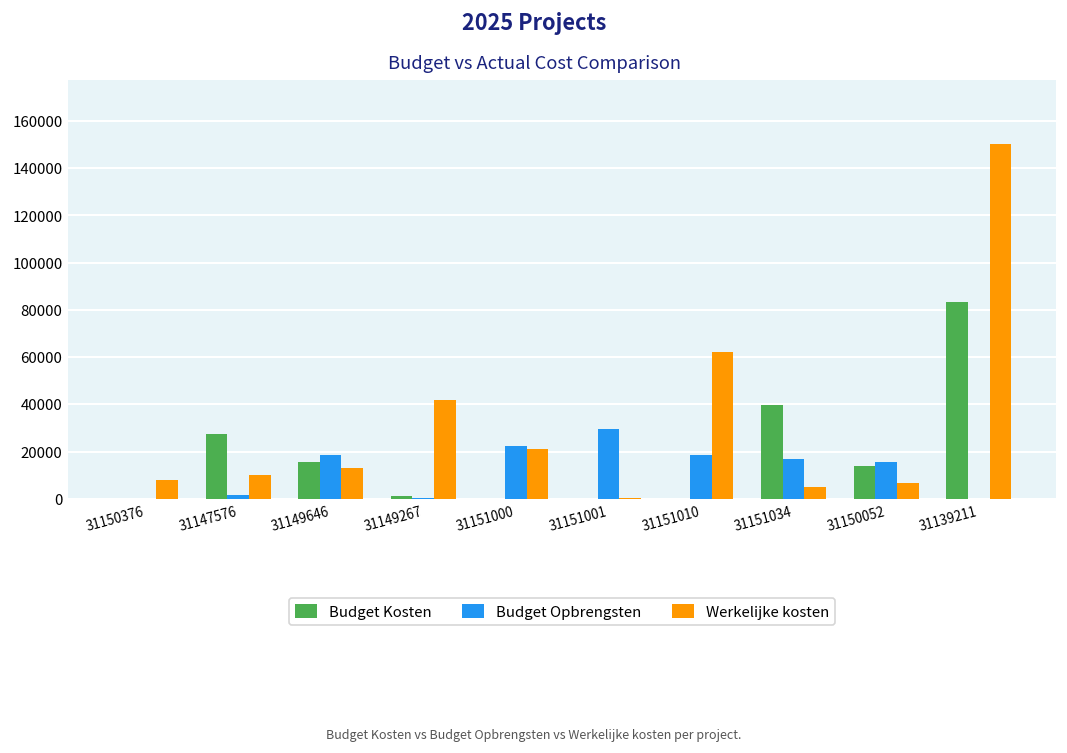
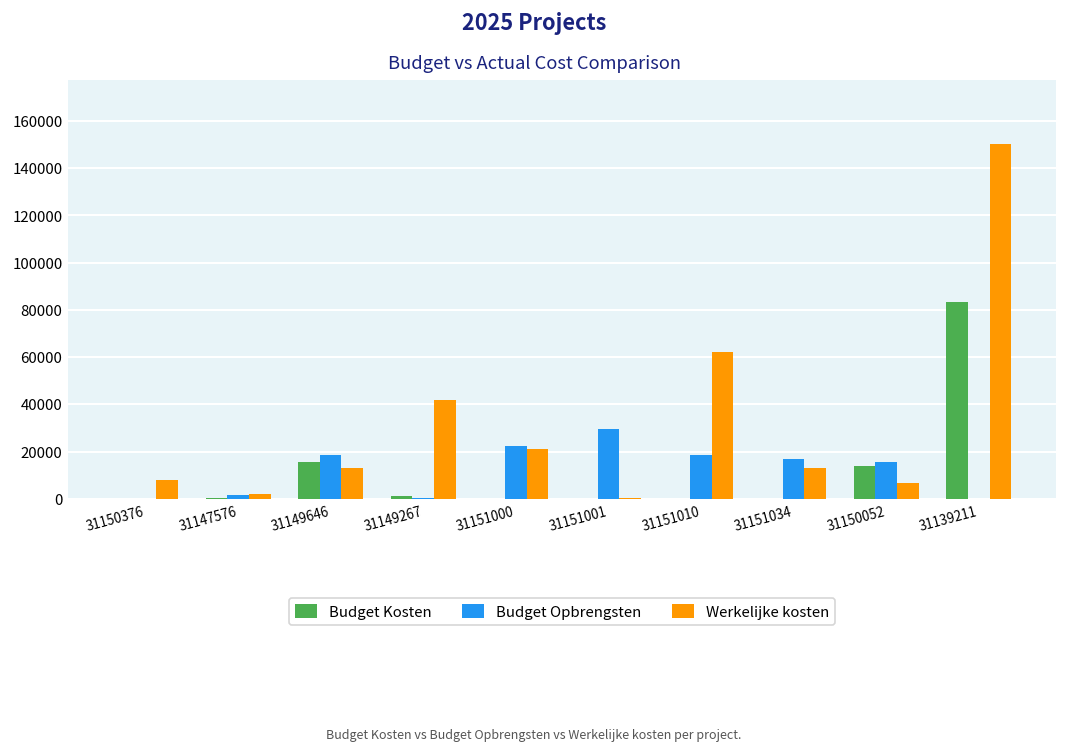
Budget Kosten, 31147576: 28000 -> 0
Werkelijke kosten, 31147576: 10000 -> 2000
Budget Kosten, 31151034: 40000 -> 0
Werkelijke kosten, 31151034: 5000 -> 13000
